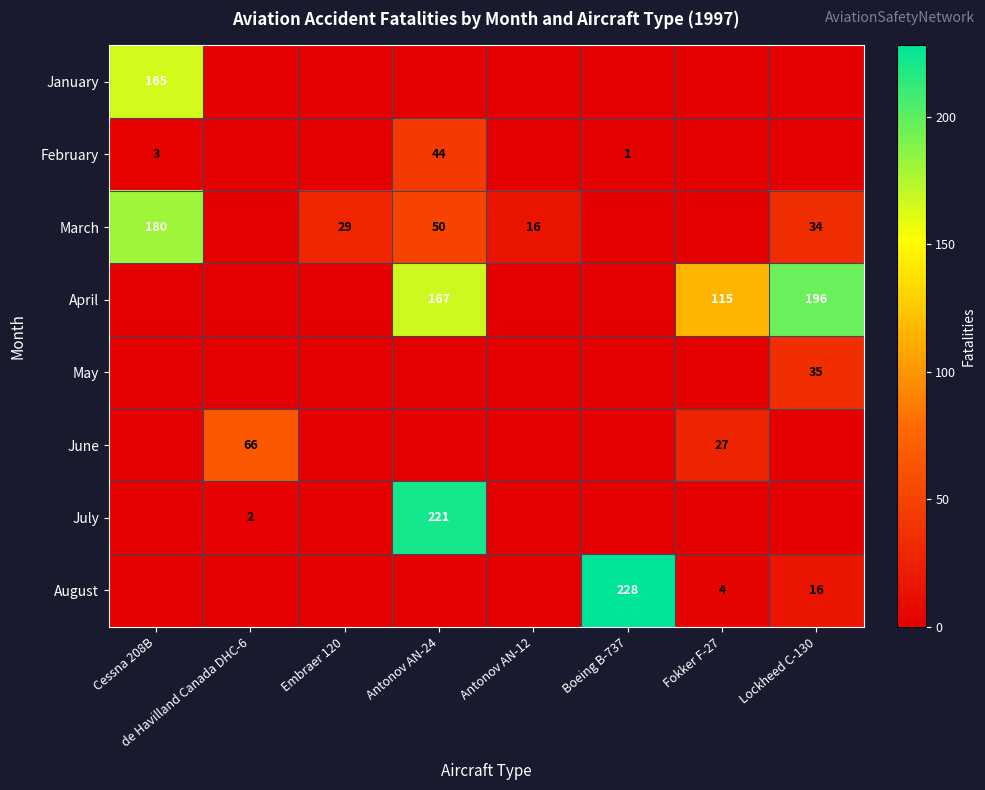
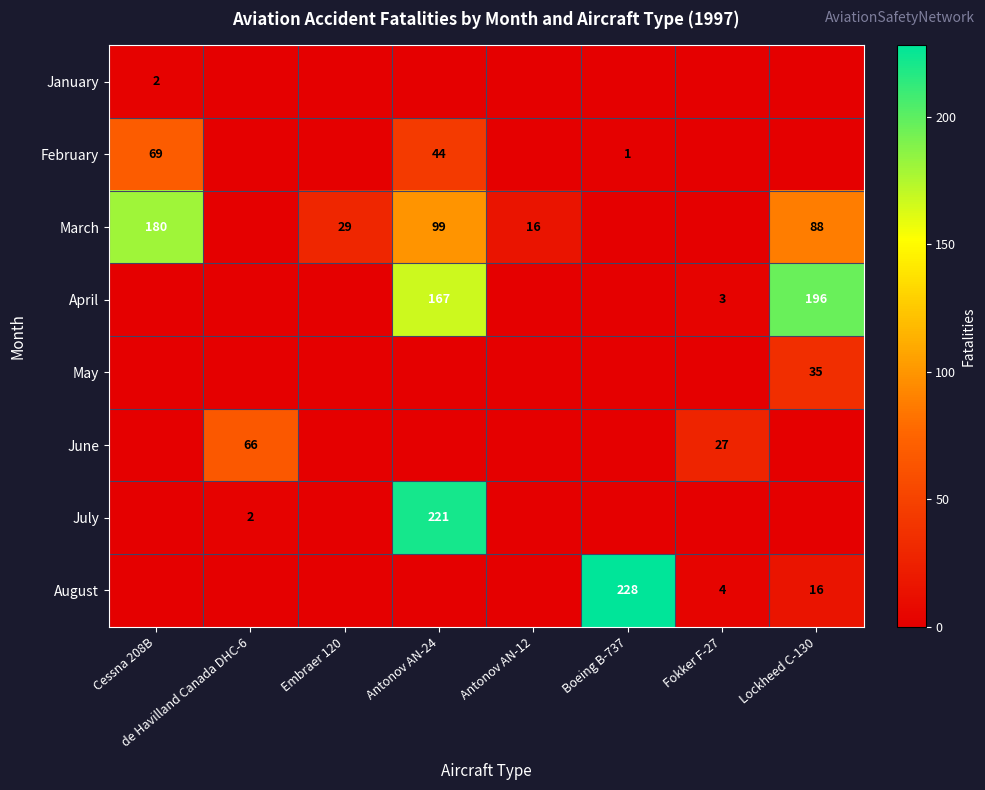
January, Cessna 208B: 165 -> 2
February, Cessna 208B: 3 -> 69
March, Antonov AN-24: 50 -> 99
March, Lockheed C-130: 34 -> 88
April, Fokker F-27: 115 -> 3
